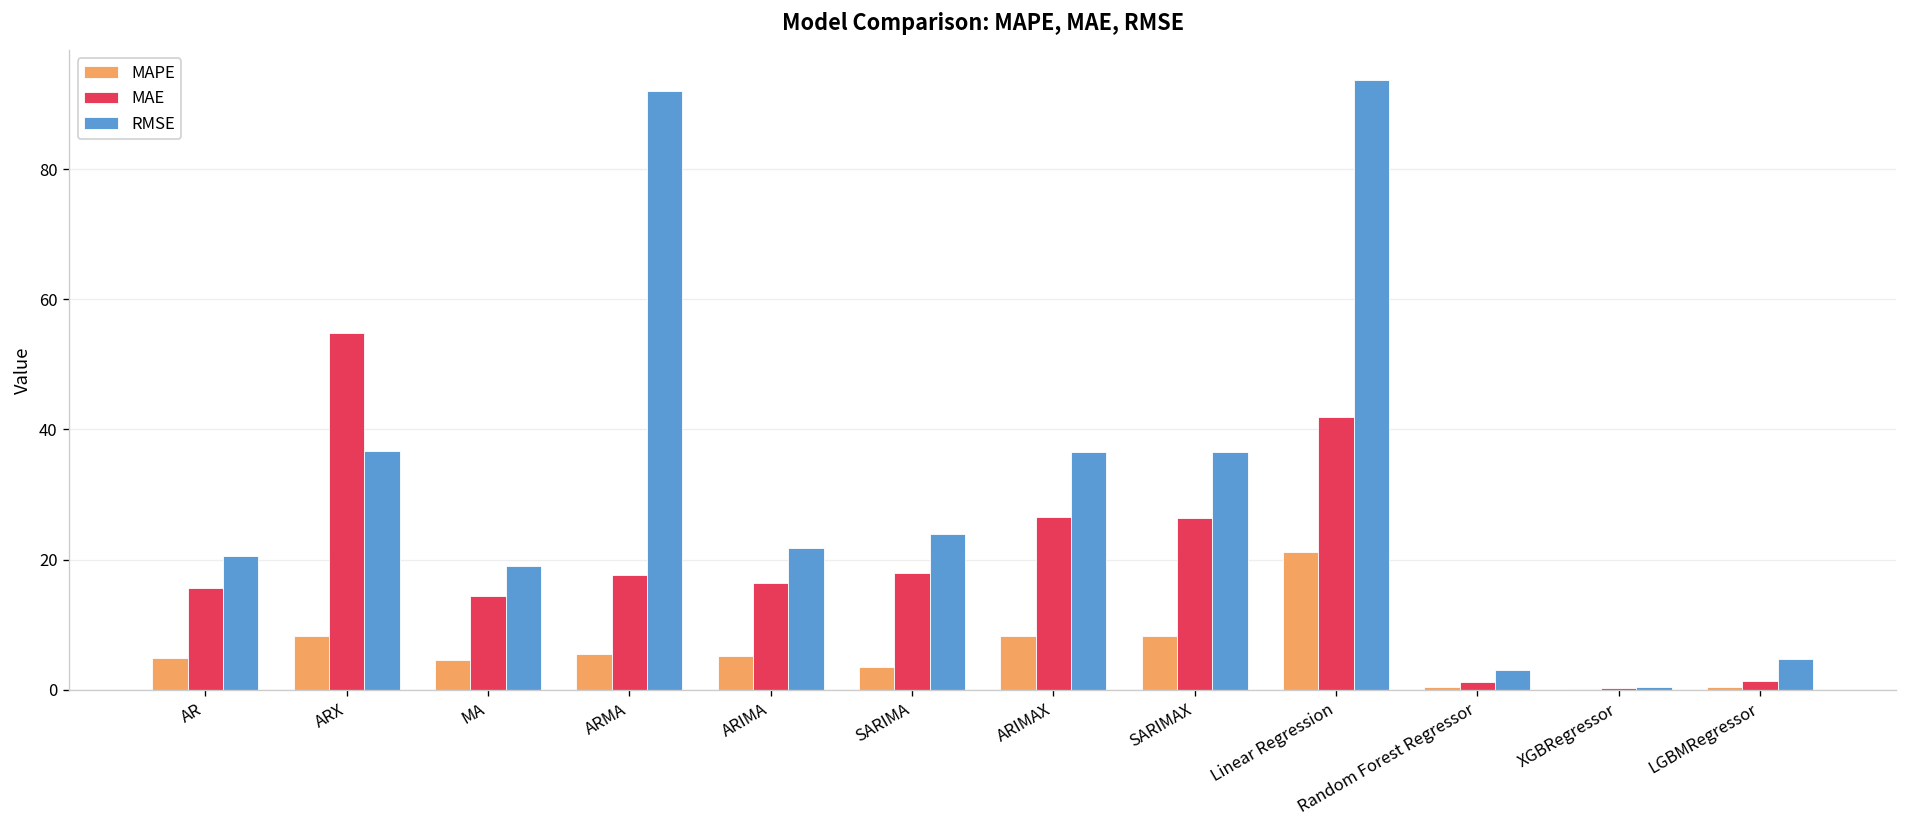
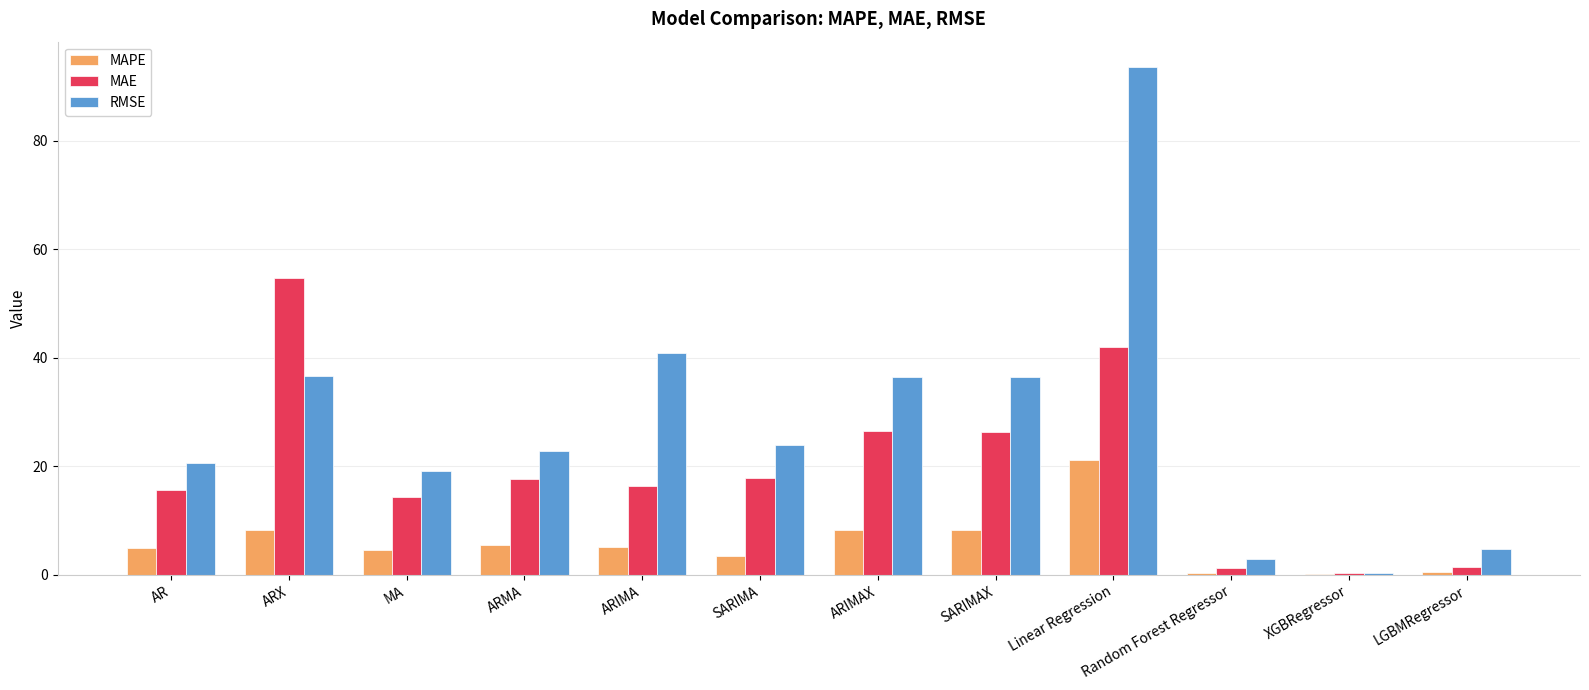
RMSE, ARMA: 92 -> 23
RMSE, ARIMA: 22 -> 41
